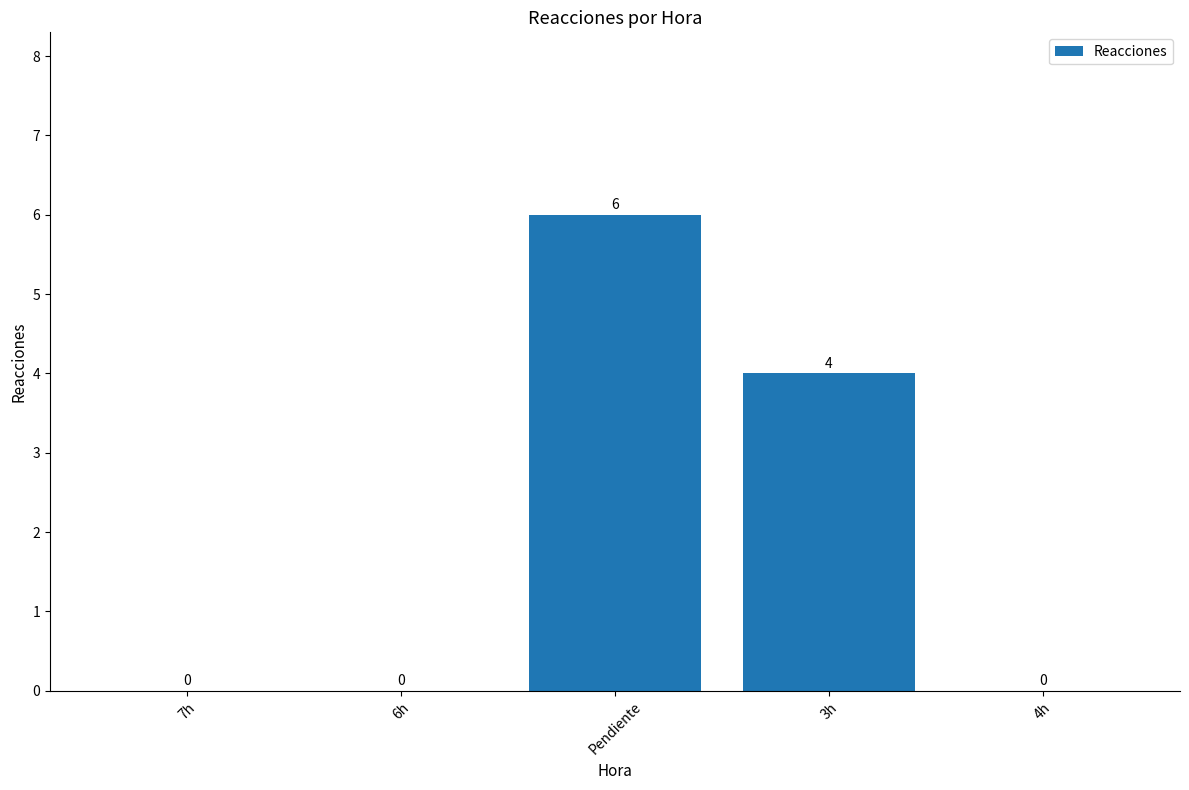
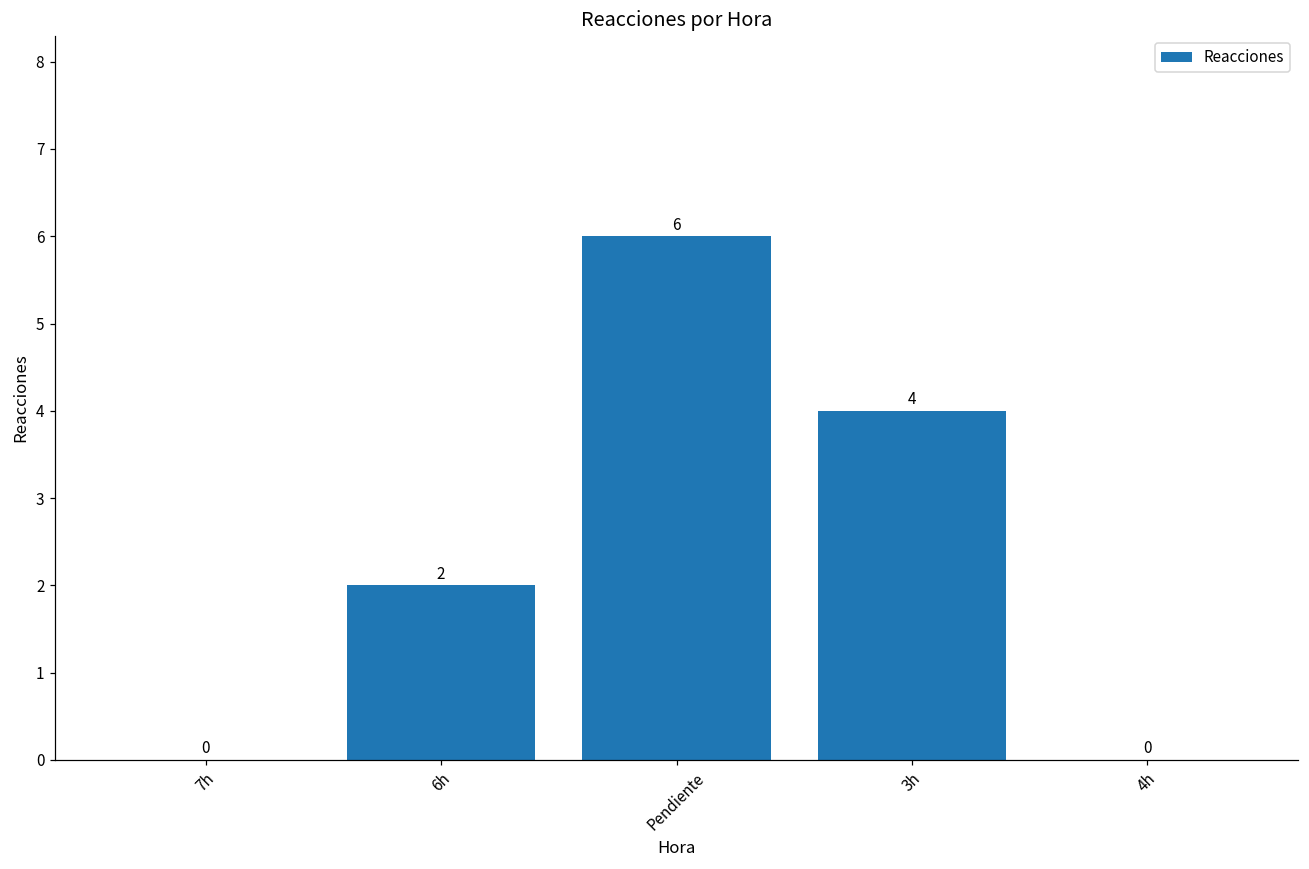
6h: 0 -> 2
